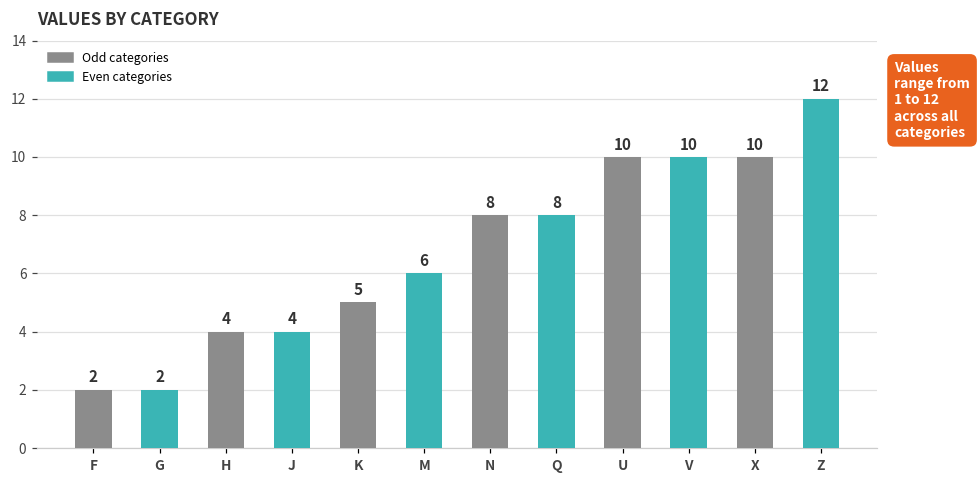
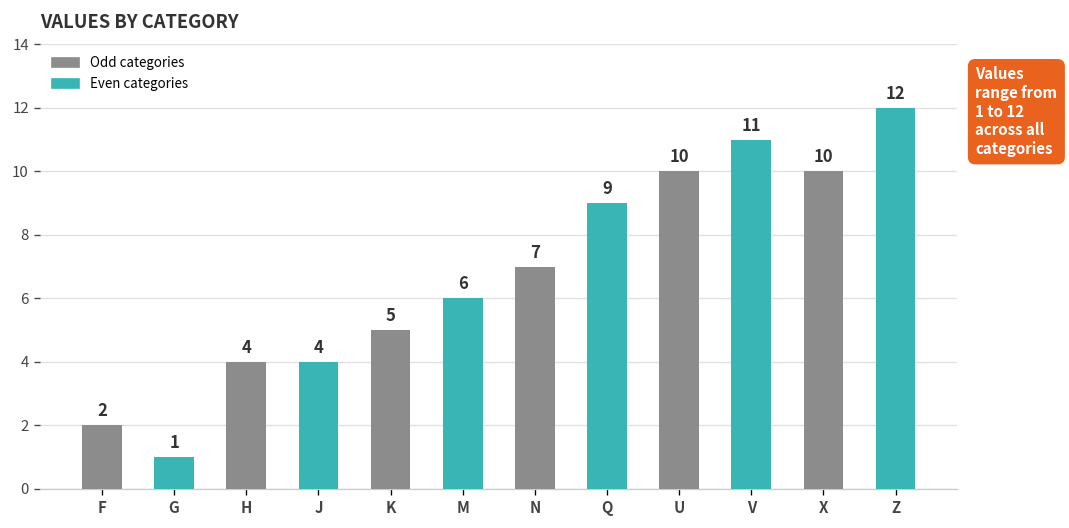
G: 2 -> 1
N: 8 -> 7
Q: 8 -> 9
V: 10 -> 11
